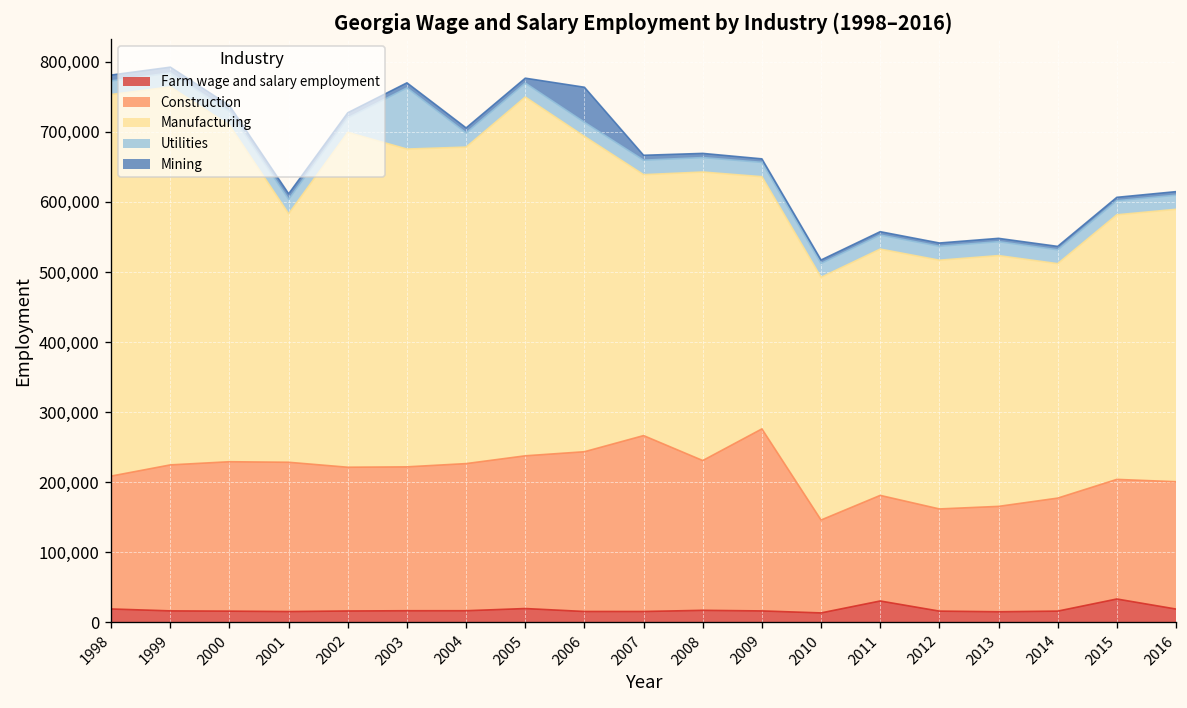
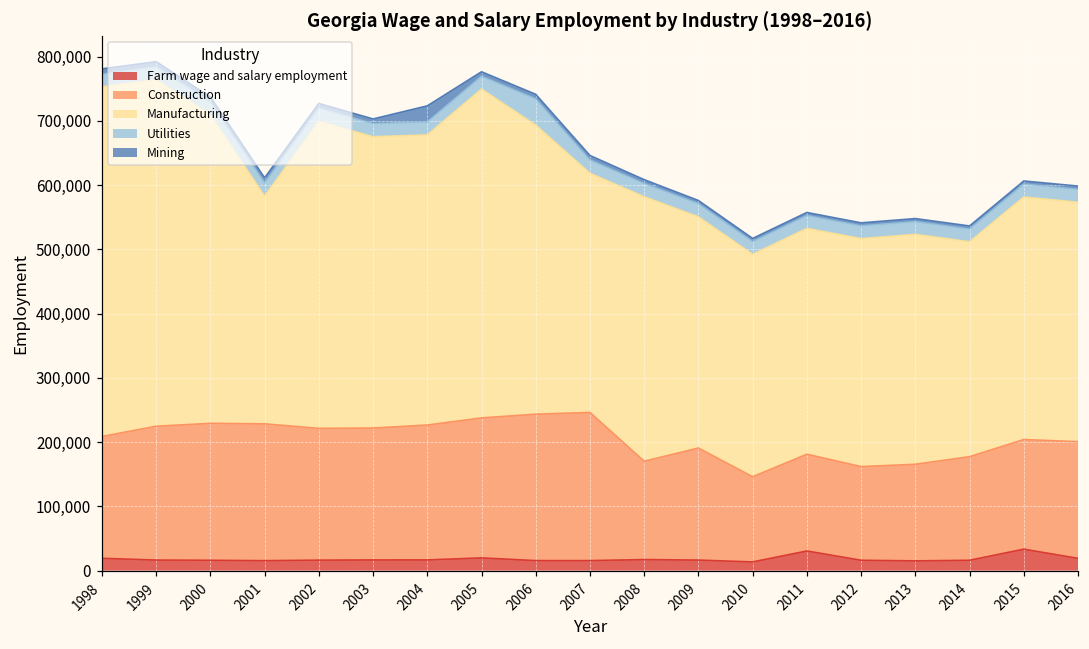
Utilities, 2003: 90,000 -> 20,000
Mining, 2004: 10,000 -> 30,000
Utilities, 2006: 20,000 -> 40,000
Mining, 2006: 50,000 -> 10,000
Construction, 2007: 250,000 -> 230,000
Construction, 2008: 210,000 -> 150,000
Construction, 2009: 260,000 -> 170,000
Manufacturing, 2016: 390,000 -> 370,000
